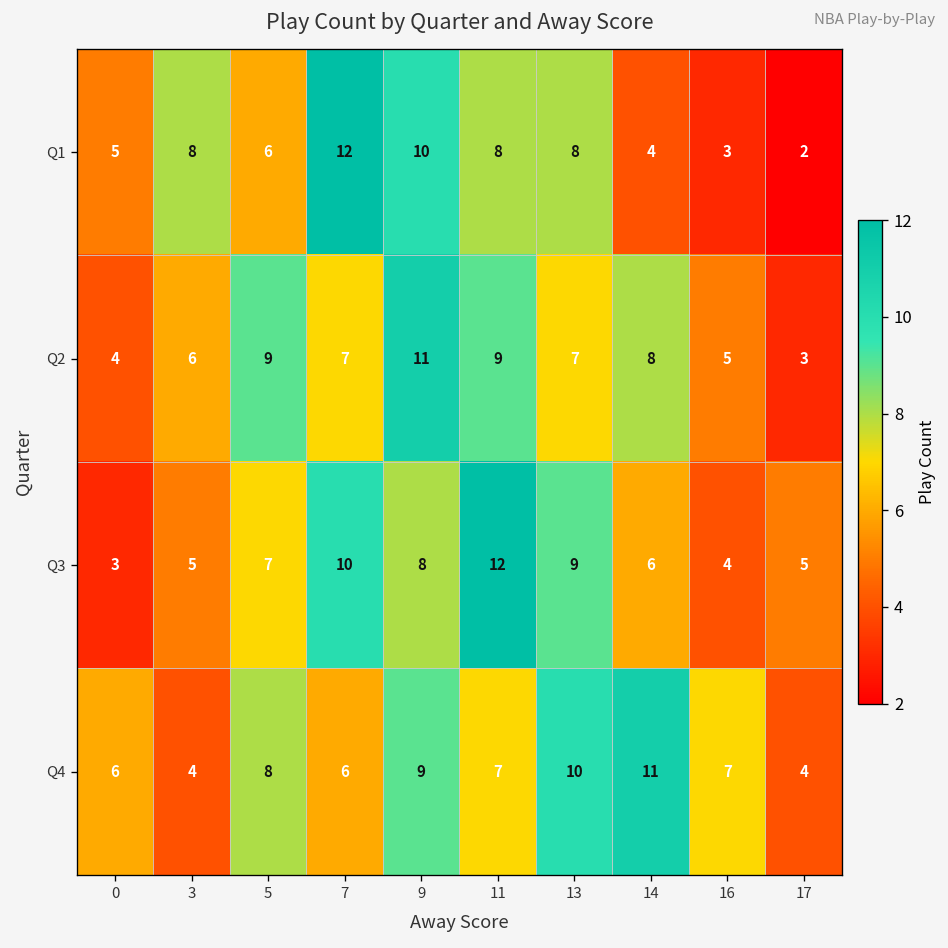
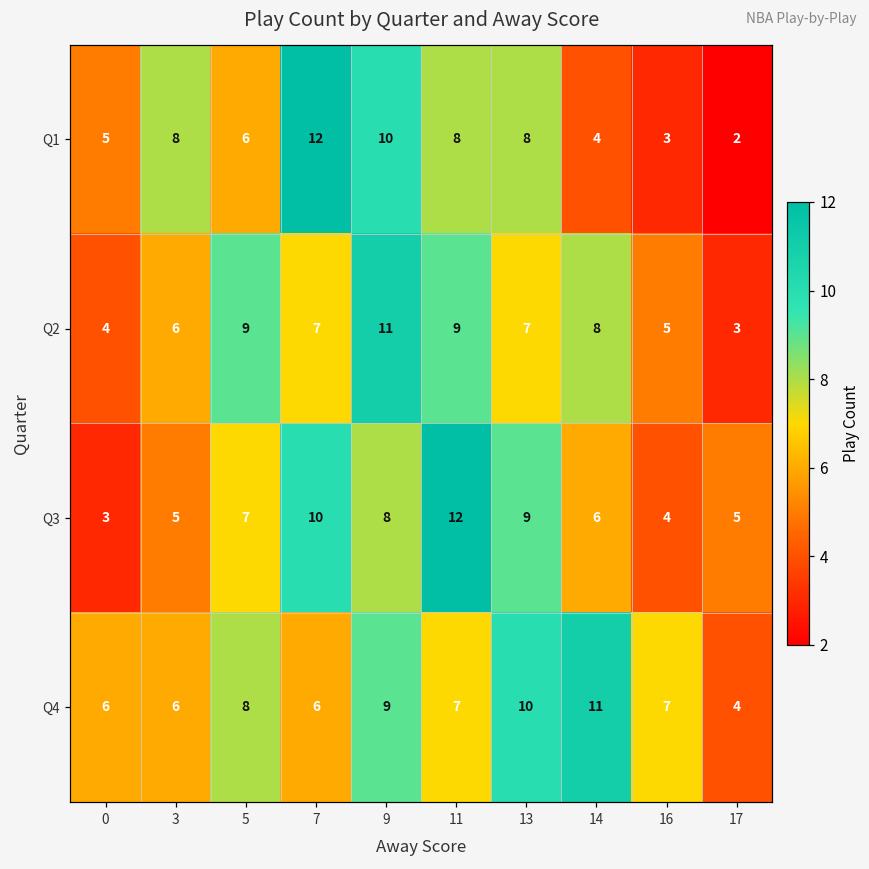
Q4, 3: 4 -> 6
